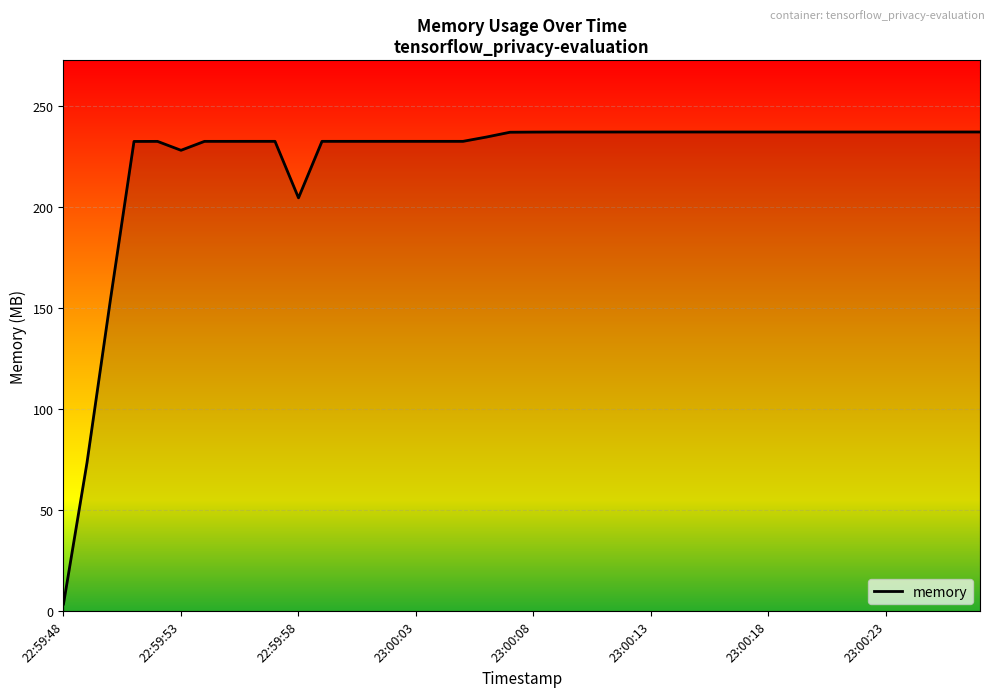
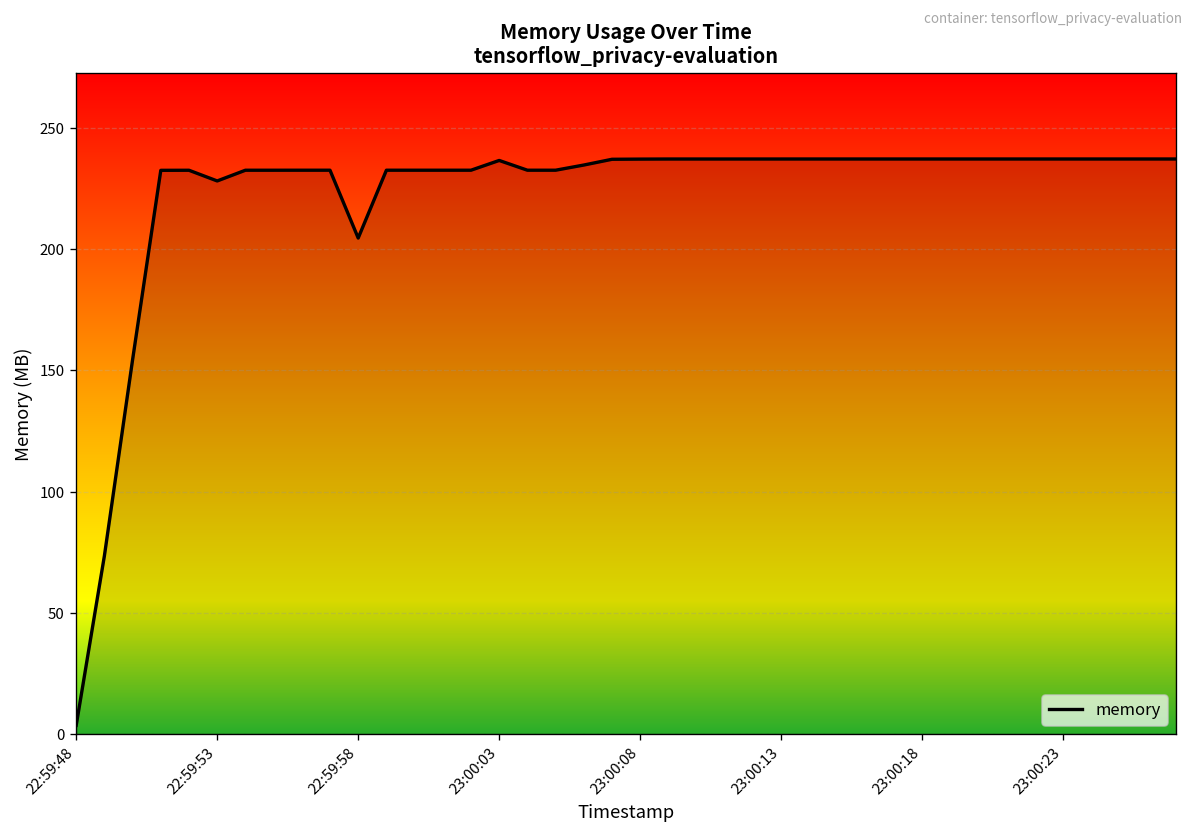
23:00:03: 233 -> 237
